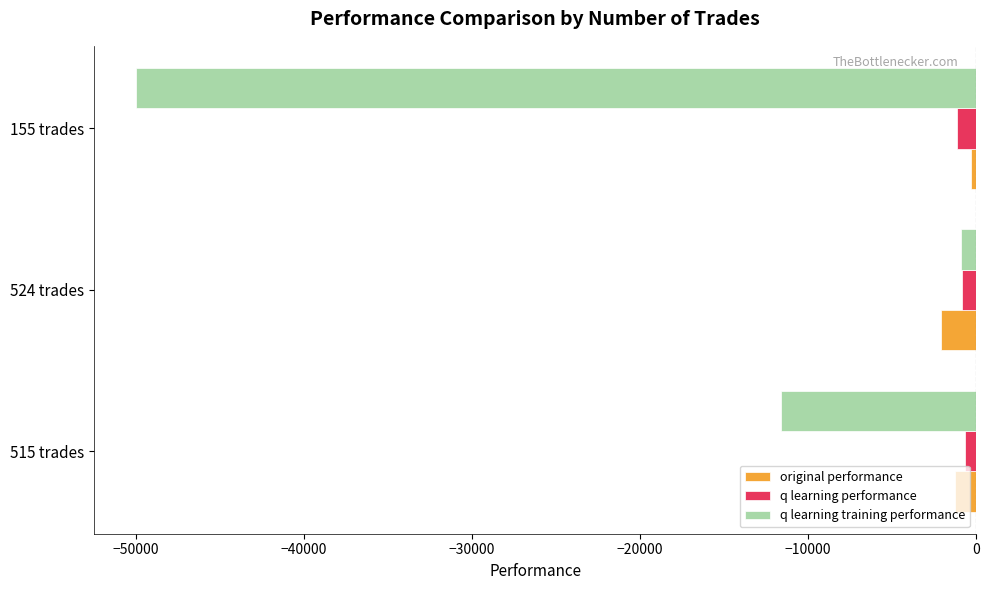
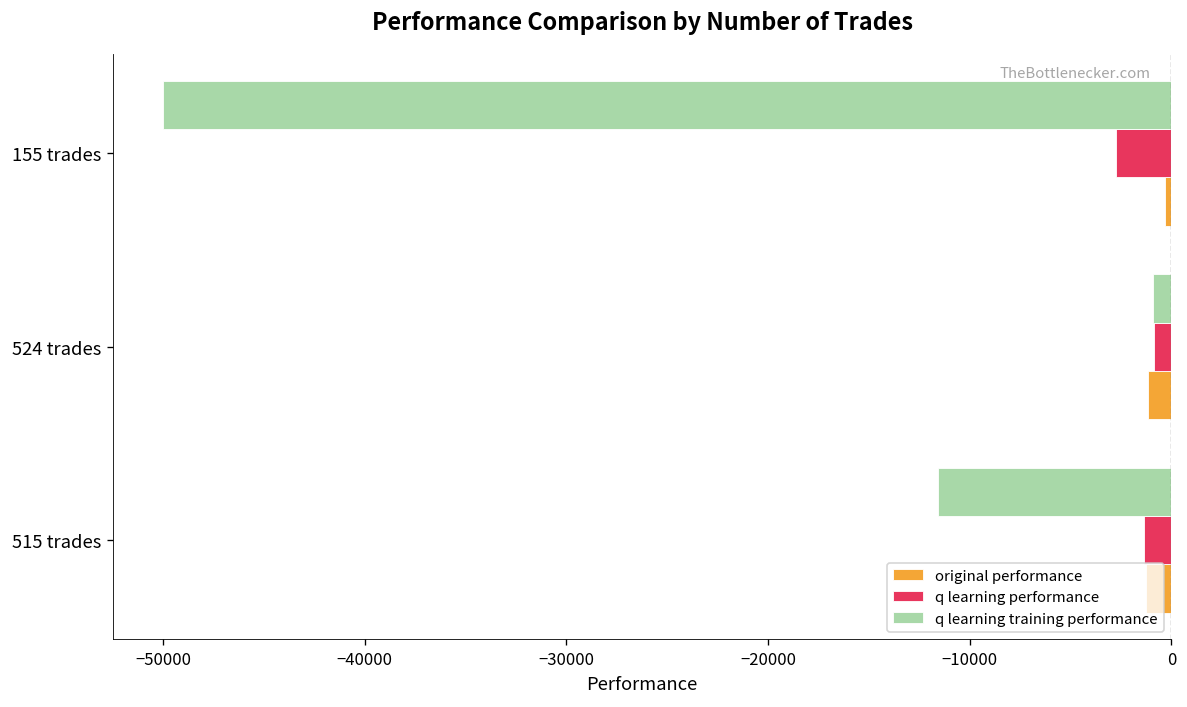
q learning performance, 155 trades: -1100 -> -2700
original performance, 524 trades: -2100 -> -1200
q learning performance, 515 trades: -700 -> -1300
